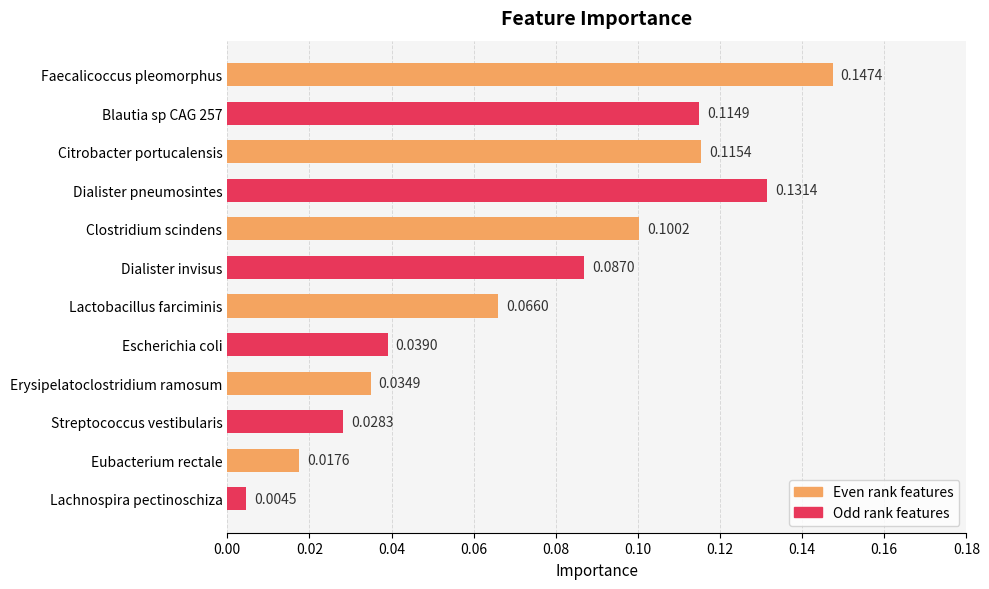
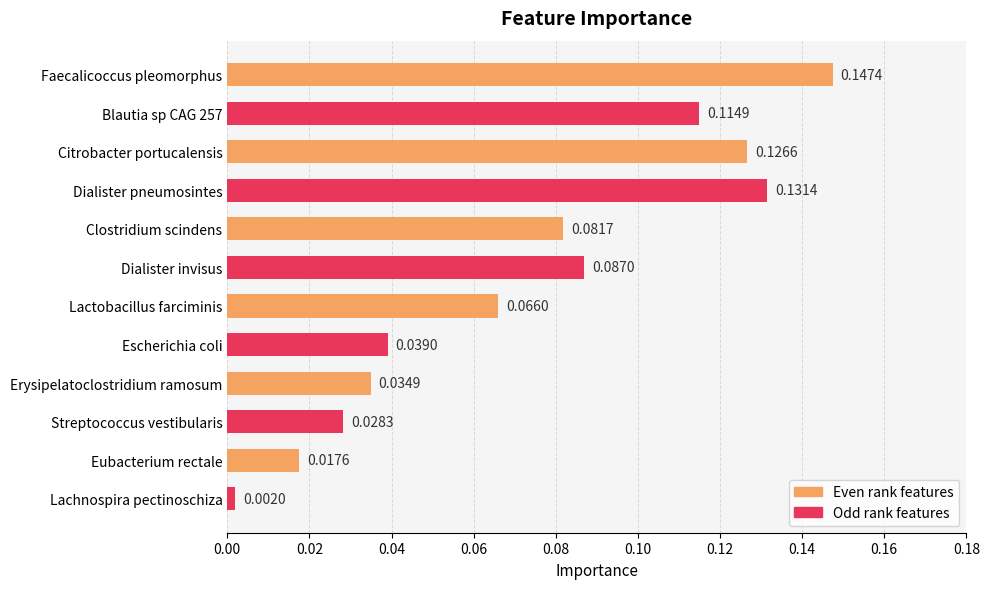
Citrobacter portucalensis: 0.1154 -> 0.1266
Clostridium scindens: 0.1002 -> 0.0817
Lachnospira pectinoschiza: 0.0045 -> 0.0020
